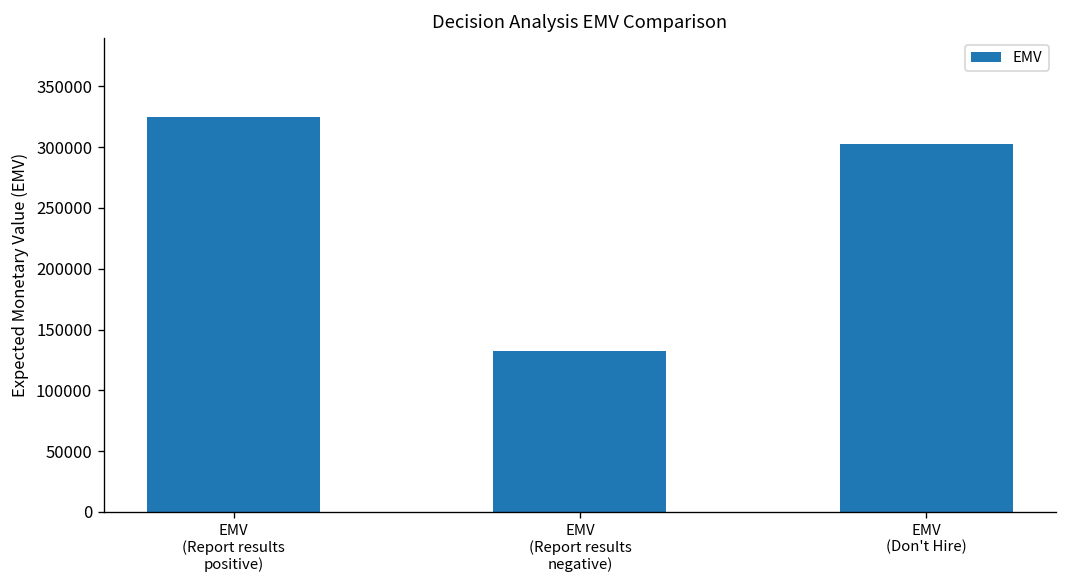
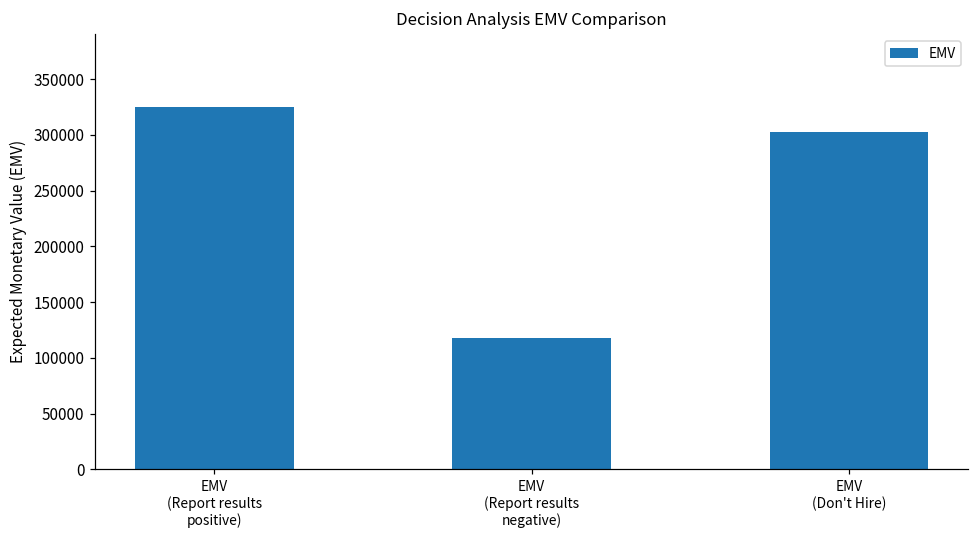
EMV (Report results negative): 132000 -> 118000
